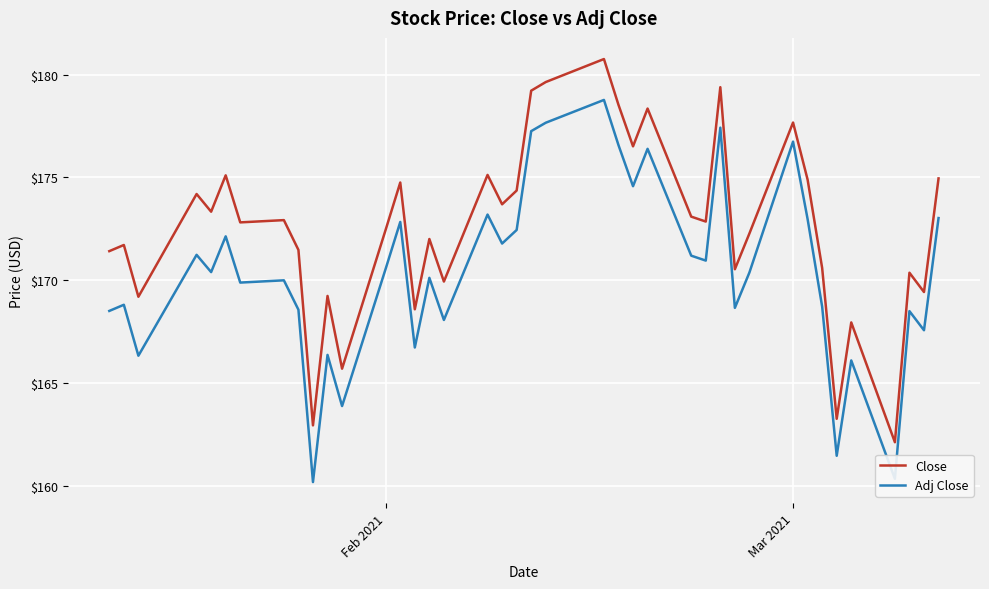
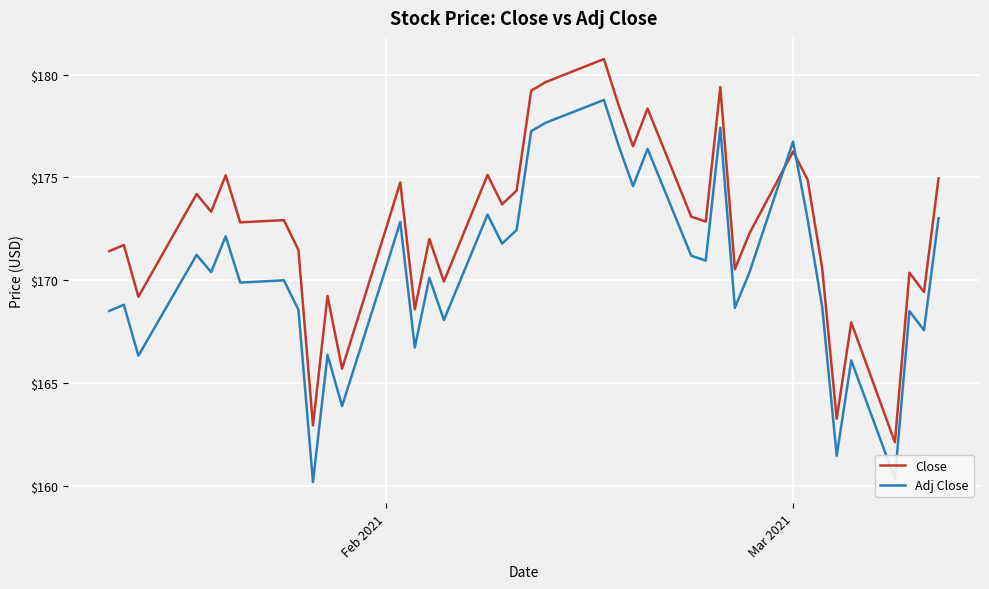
Close, Mar 2021: $177.7 -> $176.3
